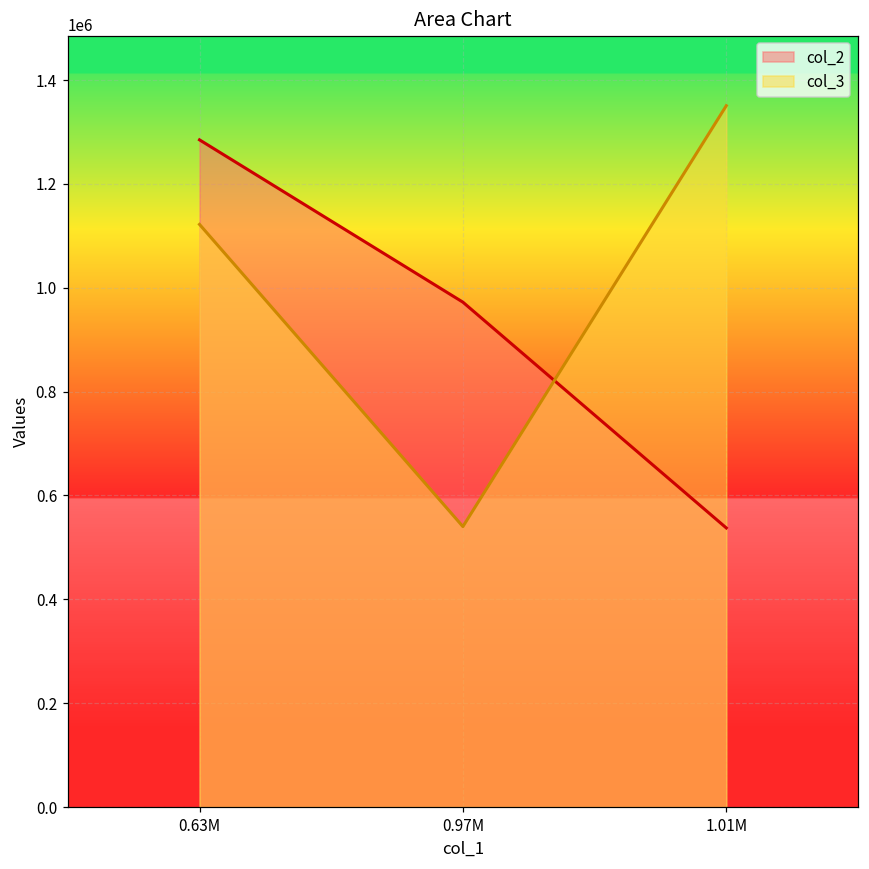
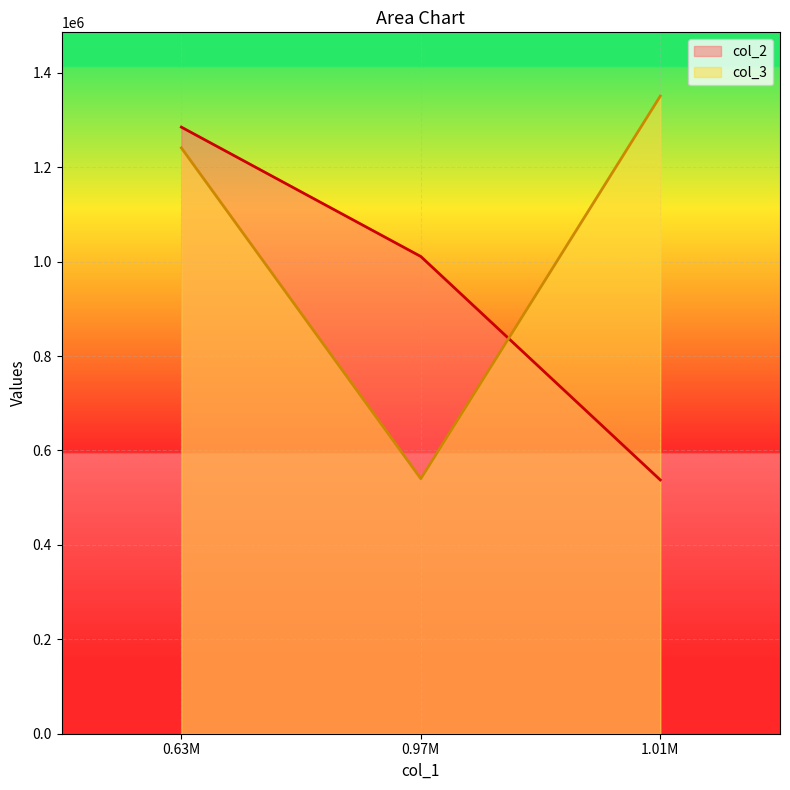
col_3, 0.63M: 1120000 -> 1240000
col_2, 0.97M: 970000 -> 1010000
